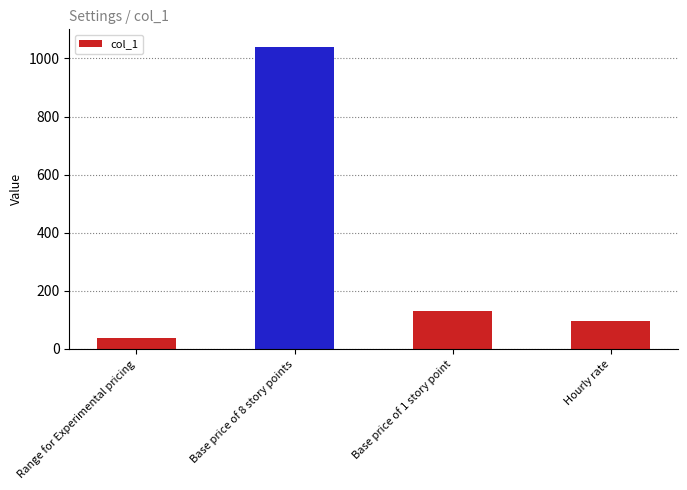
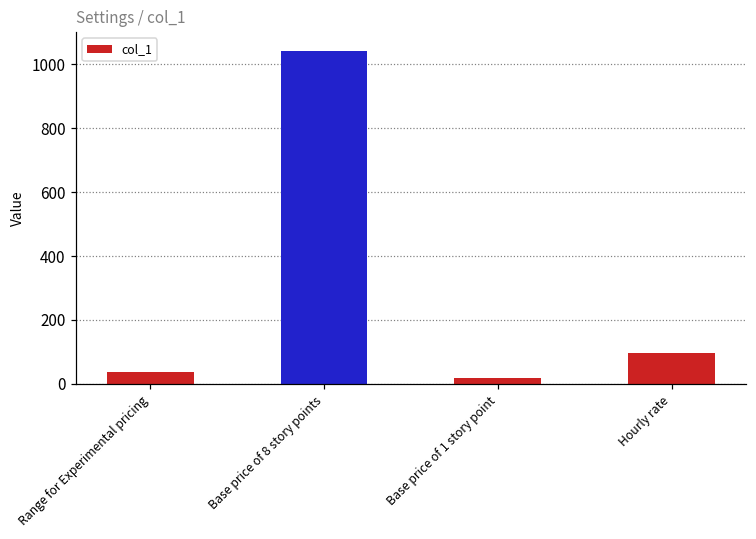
Base price of 1 story point: 130 -> 20
